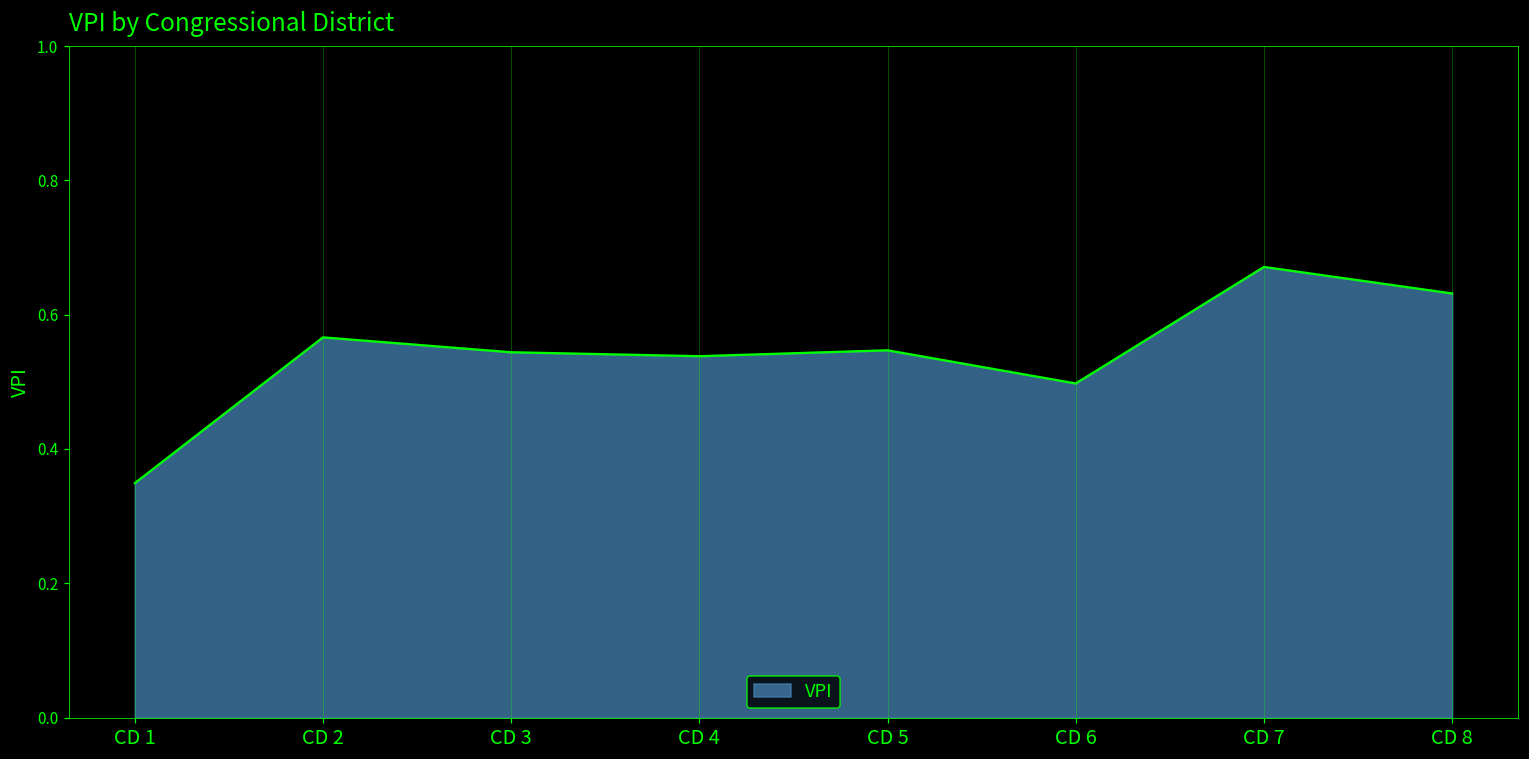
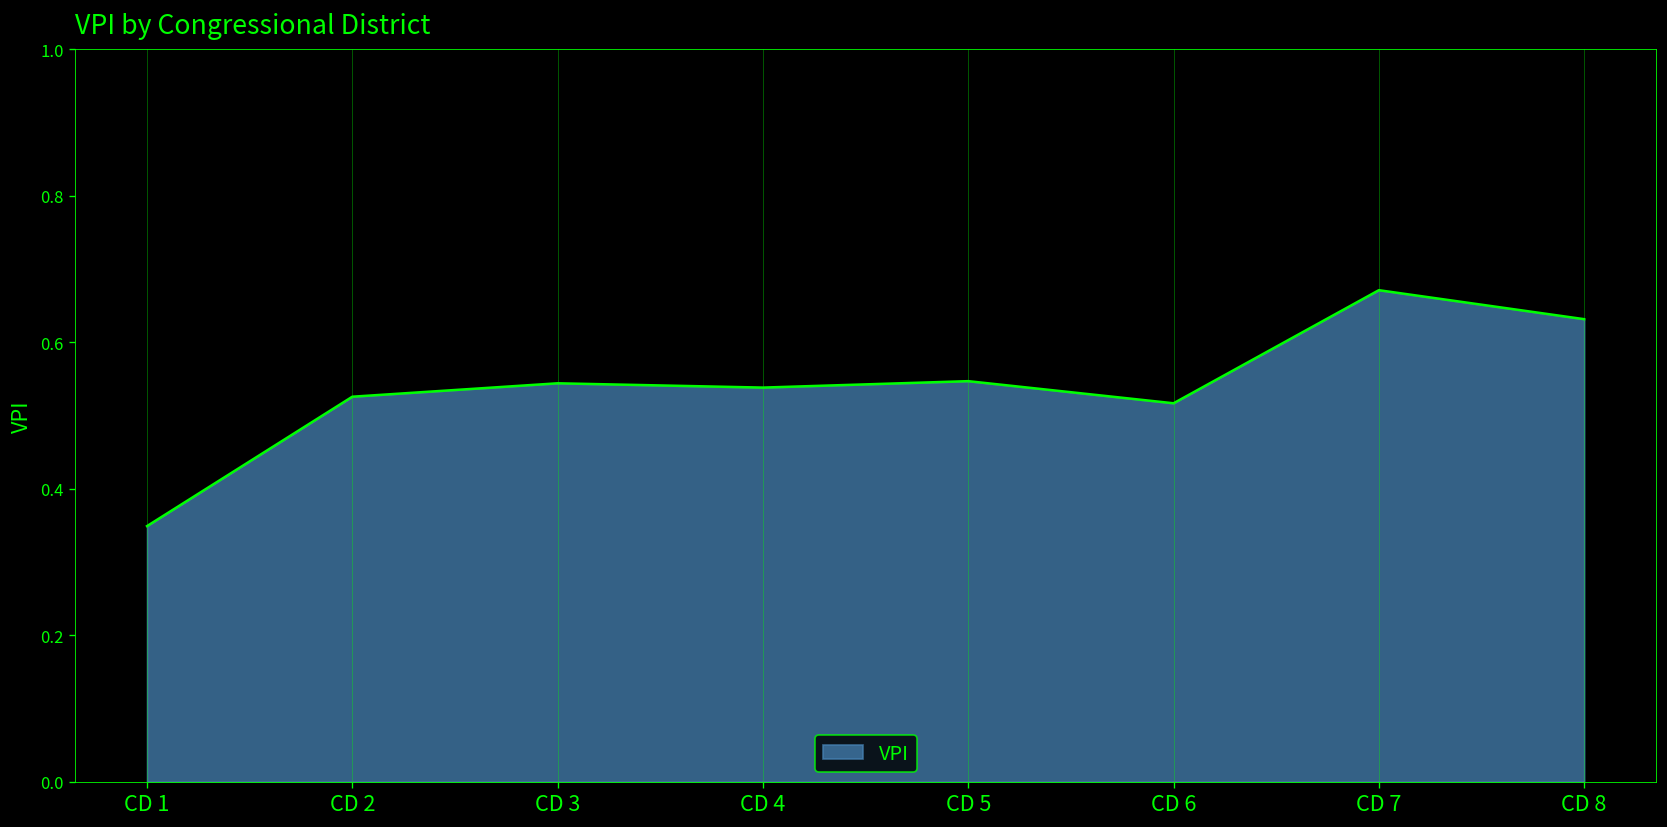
CD 2: 0.57 -> 0.53
CD 6: 0.50 -> 0.52
